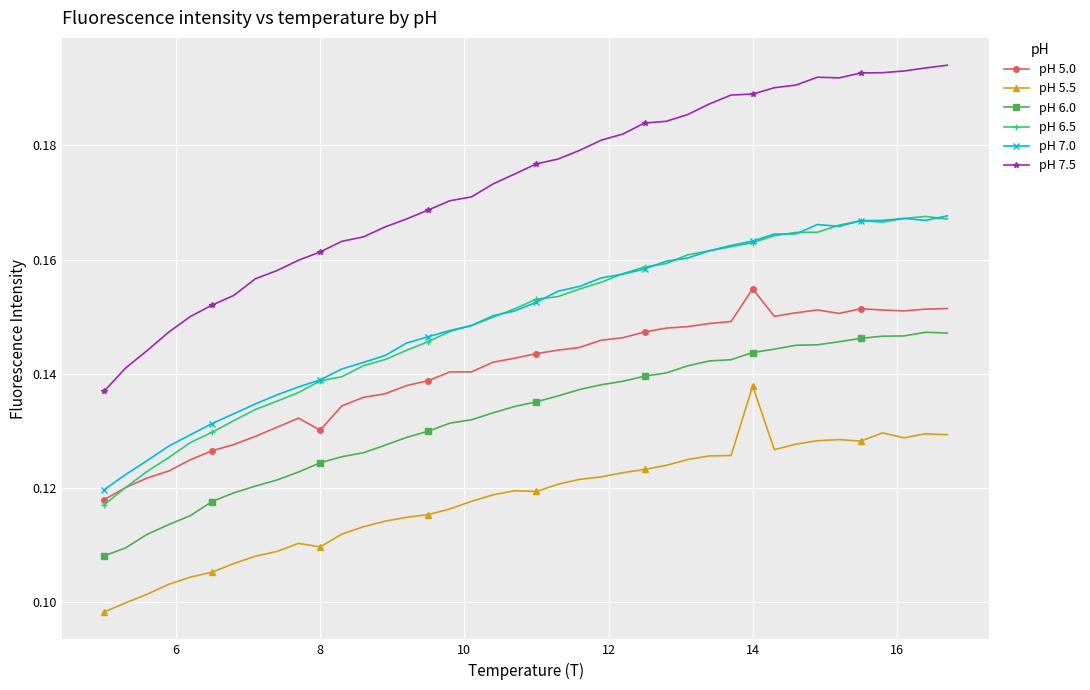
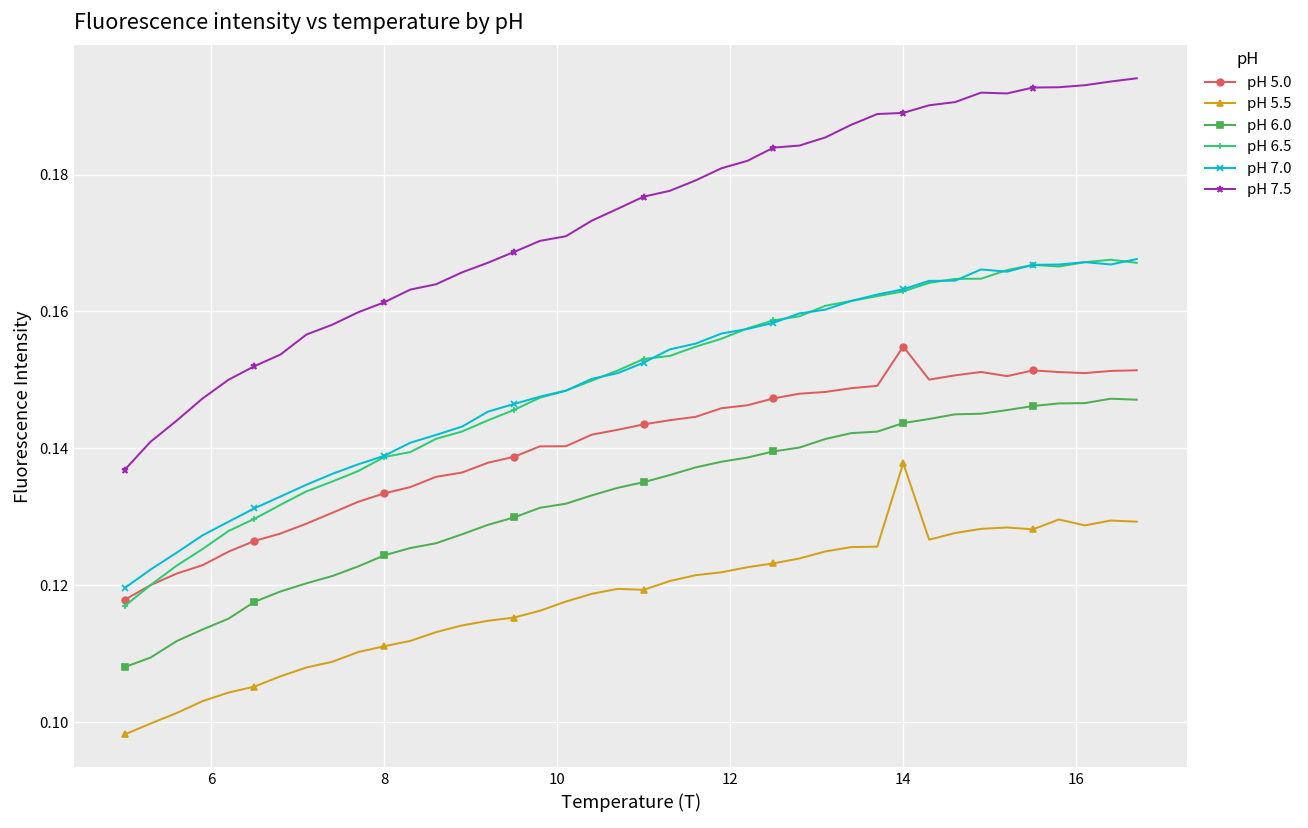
pH 5.0, 8: 0.130 -> 0.133
pH 5.5, 8: 0.110 -> 0.111
